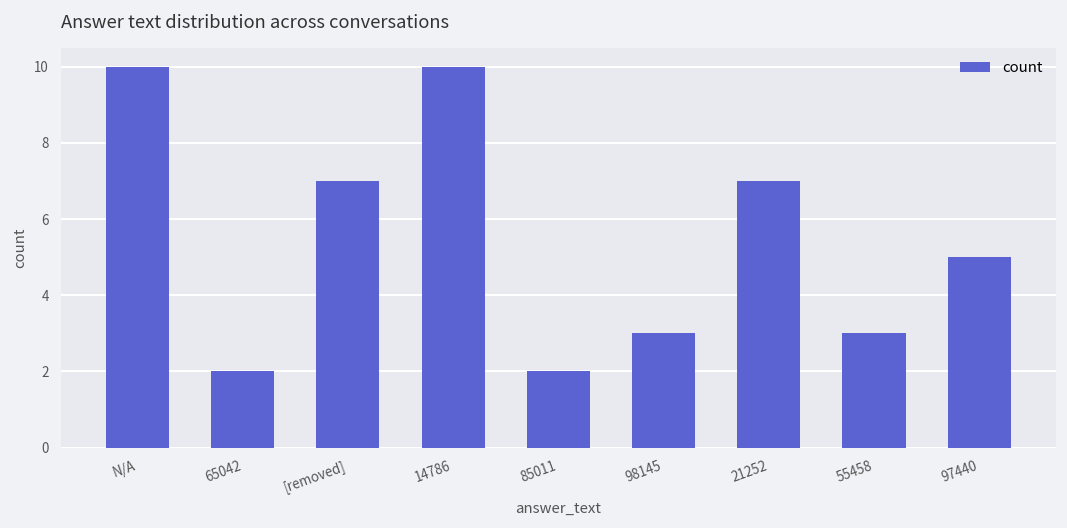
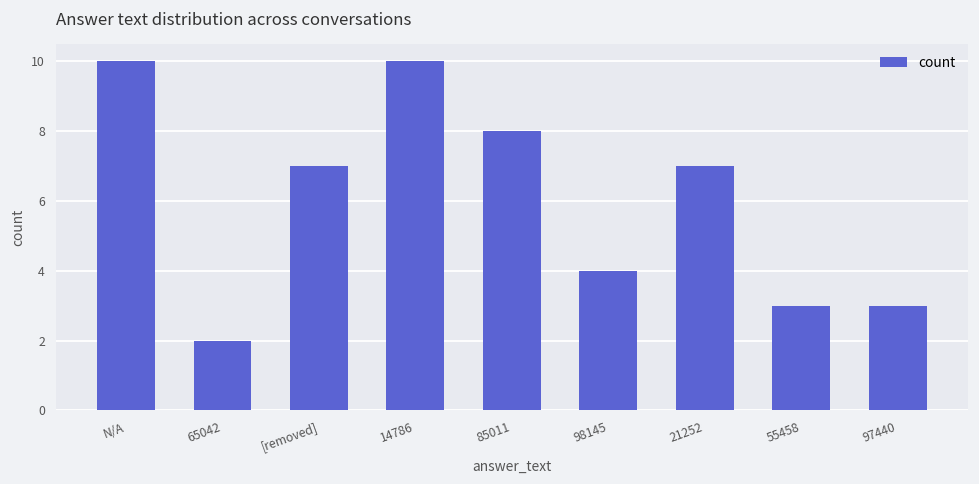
85011: 2 -> 8
98145: 3 -> 4
97440: 5 -> 3
